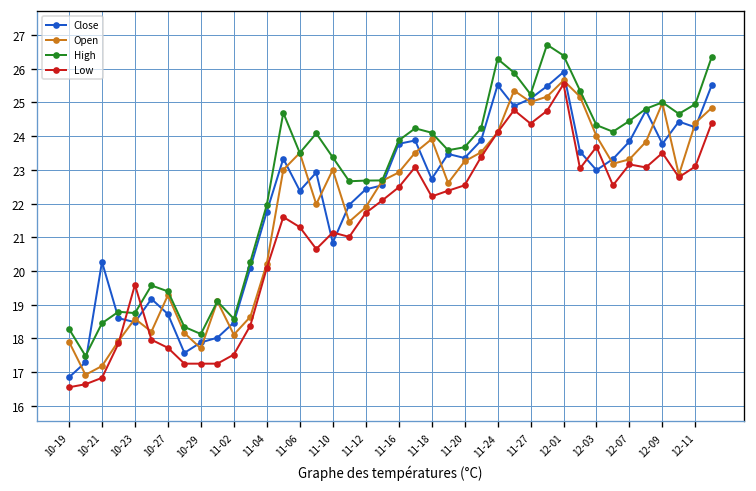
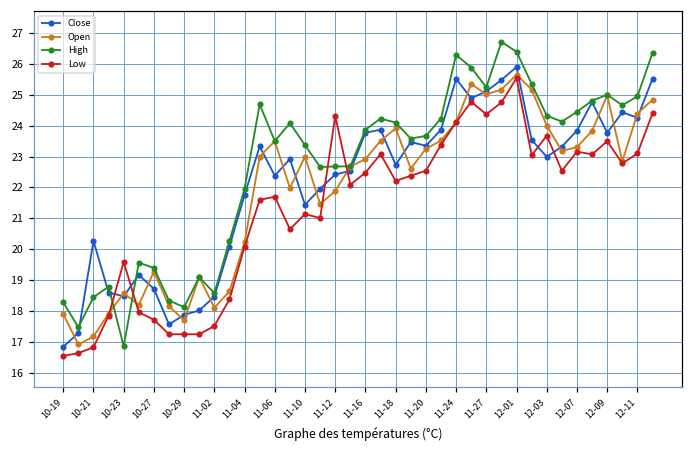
High, 10-23: 18.8 -> 16.9
Low, 11-06: 21.3 -> 21.7
Close, 11-10: 20.8 -> 21.4
Low, 11-12: 21.7 -> 24.3
